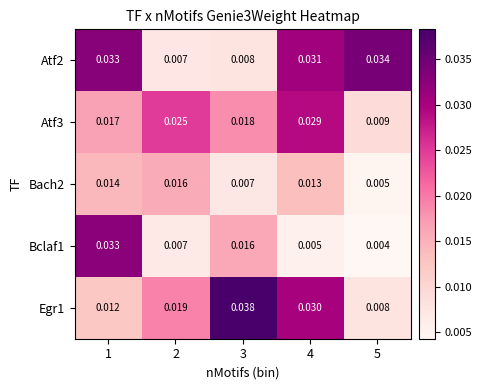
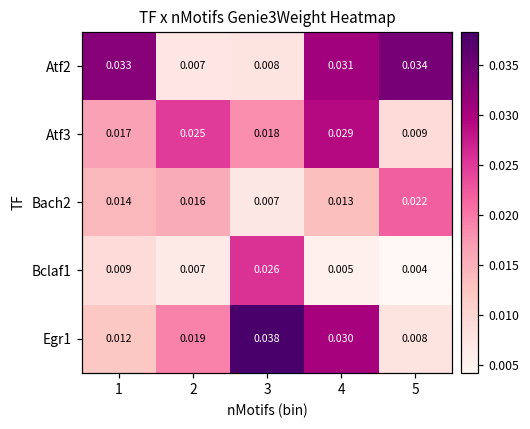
Bach2, 5: 0.005 -> 0.022
Bclaf1, 1: 0.033 -> 0.009
Bclaf1, 3: 0.016 -> 0.026
